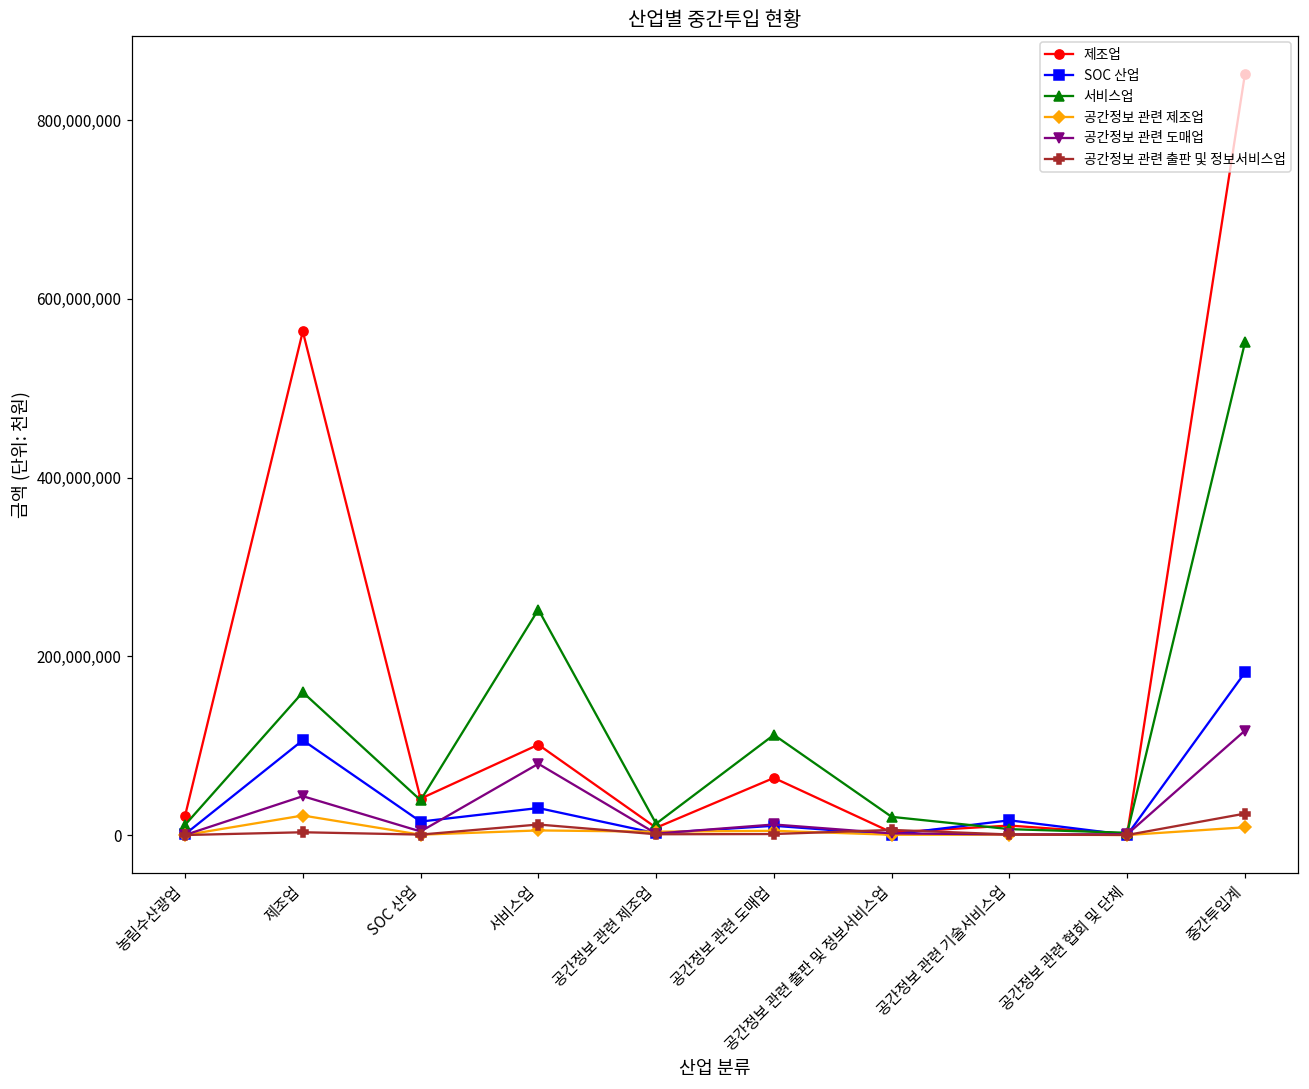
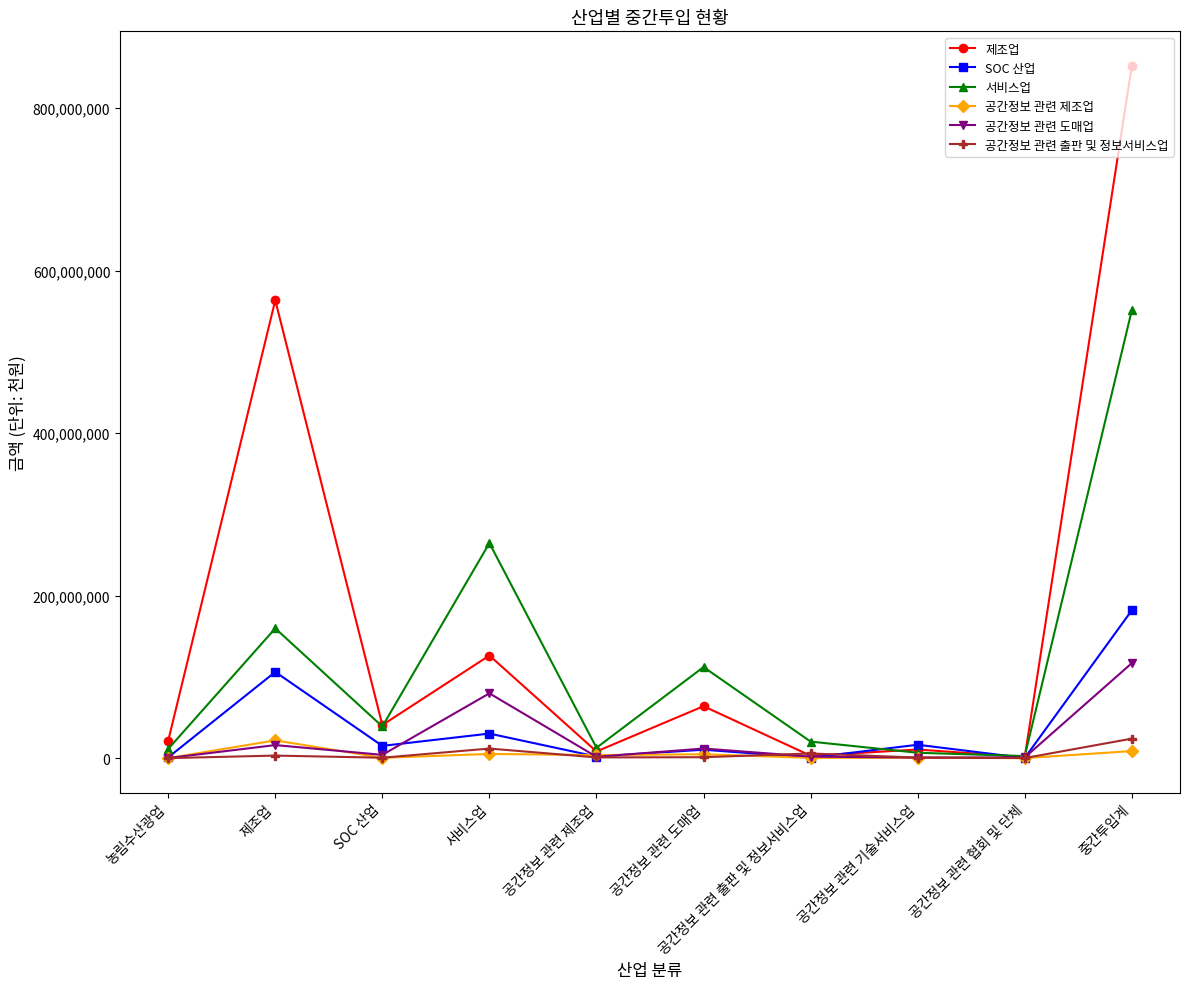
공간정보 관련 도매업, 제조업: 40,000,000 -> 20,000,000
제조업, 서비스업: 100,000,000 -> 130,000,000
서비스업, 서비스업: 250,000,000 -> 260,000,000
